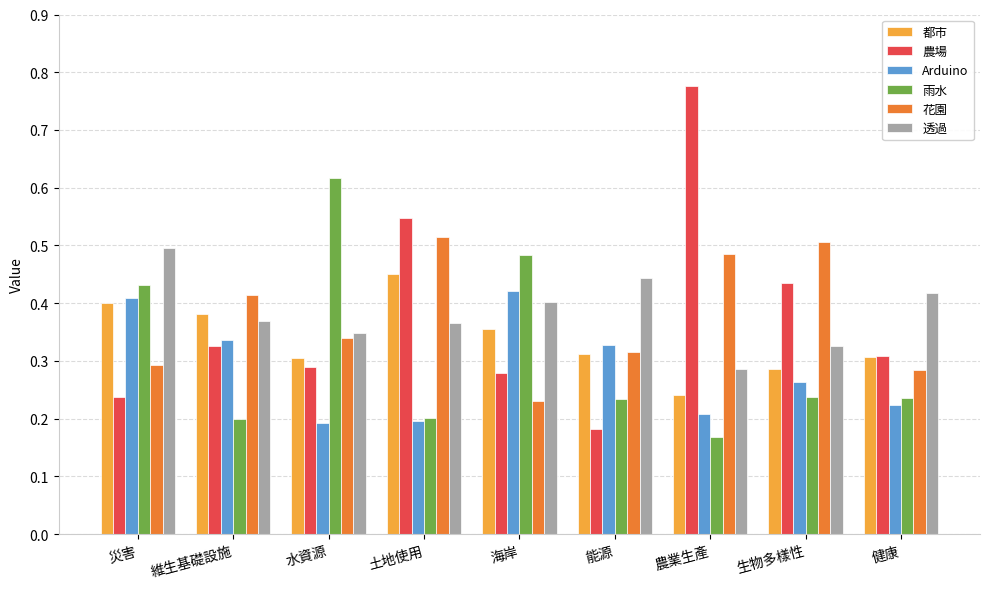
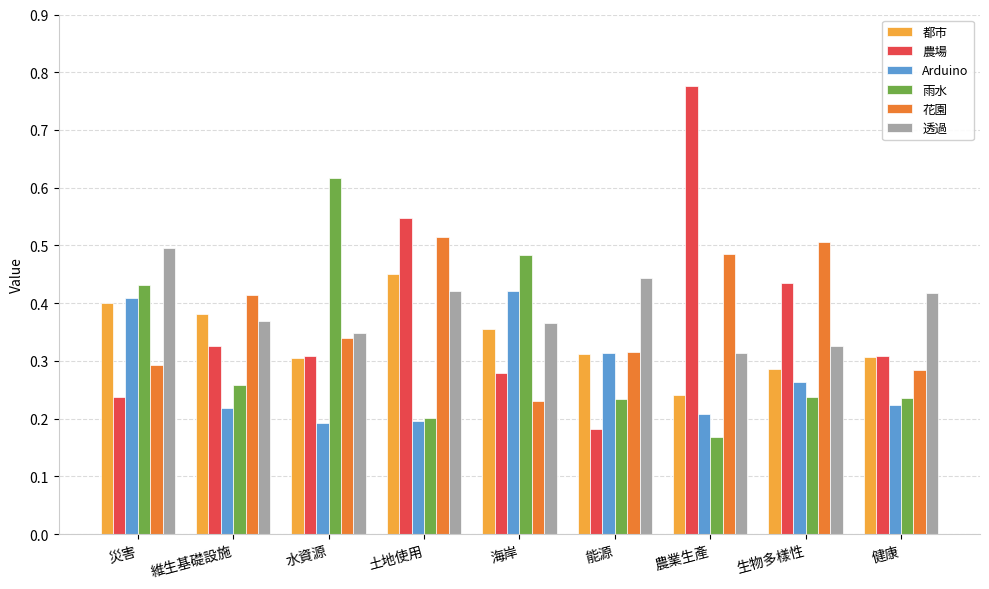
Arduino, 維生基礎設施: 0.34 -> 0.22
雨水, 維生基礎設施: 0.20 -> 0.26
農場, 水資源: 0.29 -> 0.31
透過, 土地使用: 0.37 -> 0.42
透過, 海岸: 0.40 -> 0.37
Arduino, 能源: 0.33 -> 0.31
透過, 農業生產: 0.29 -> 0.31
